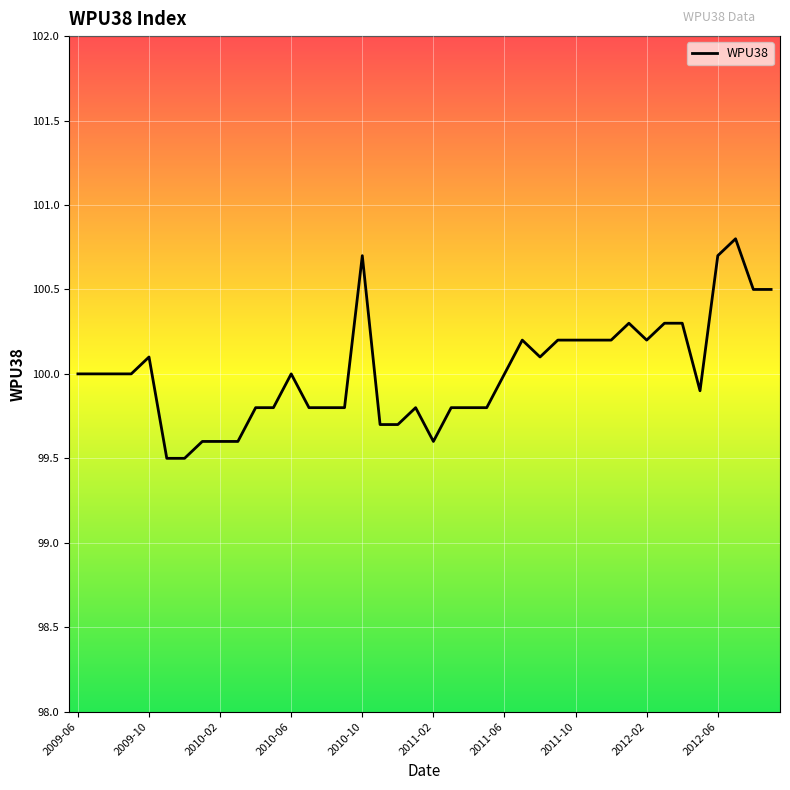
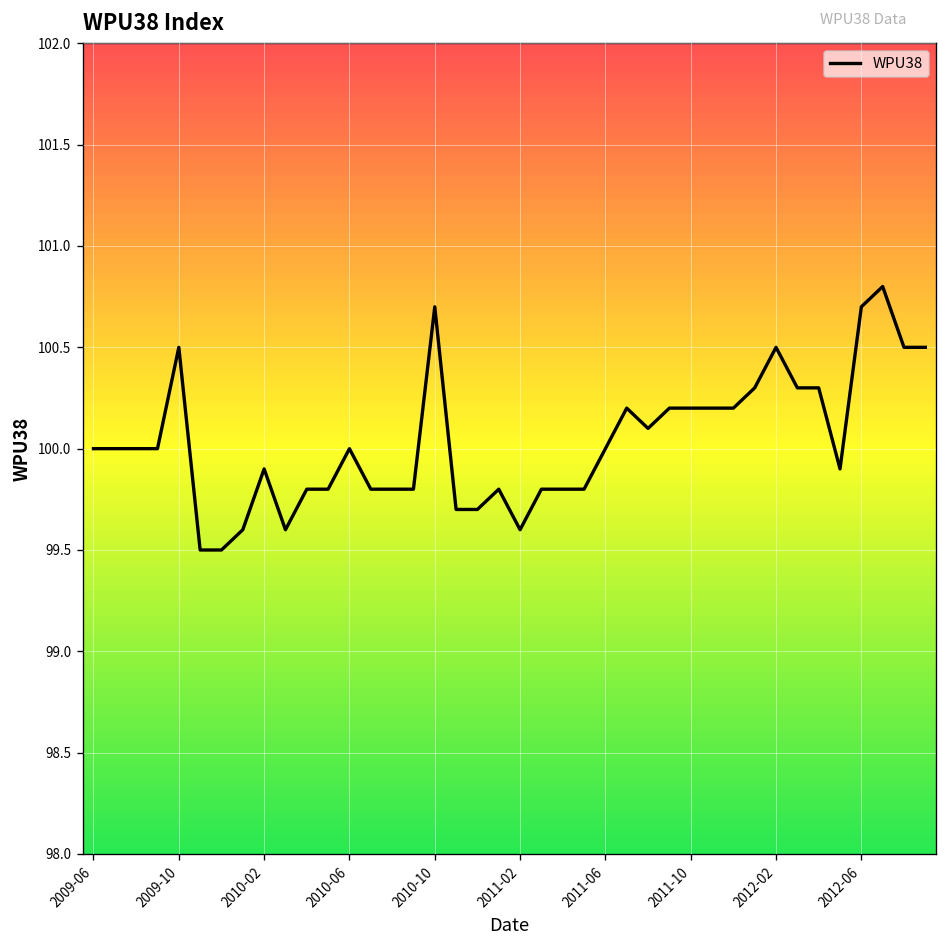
2009-10: 100.1 -> 100.5
2010-02: 99.6 -> 99.9
2012-02: 100.2 -> 100.5
